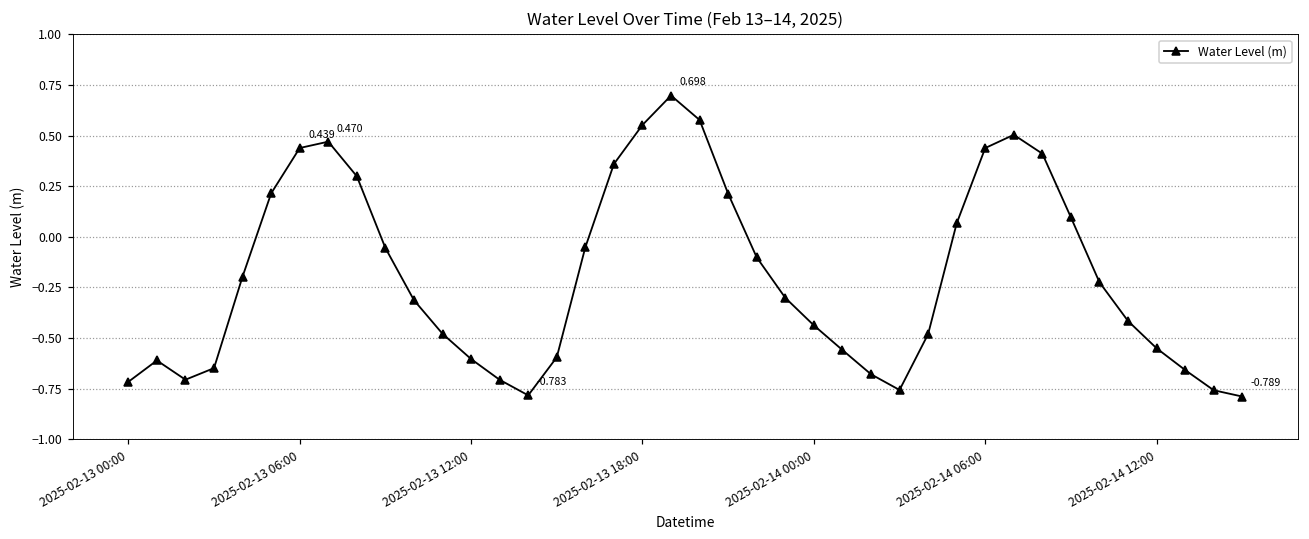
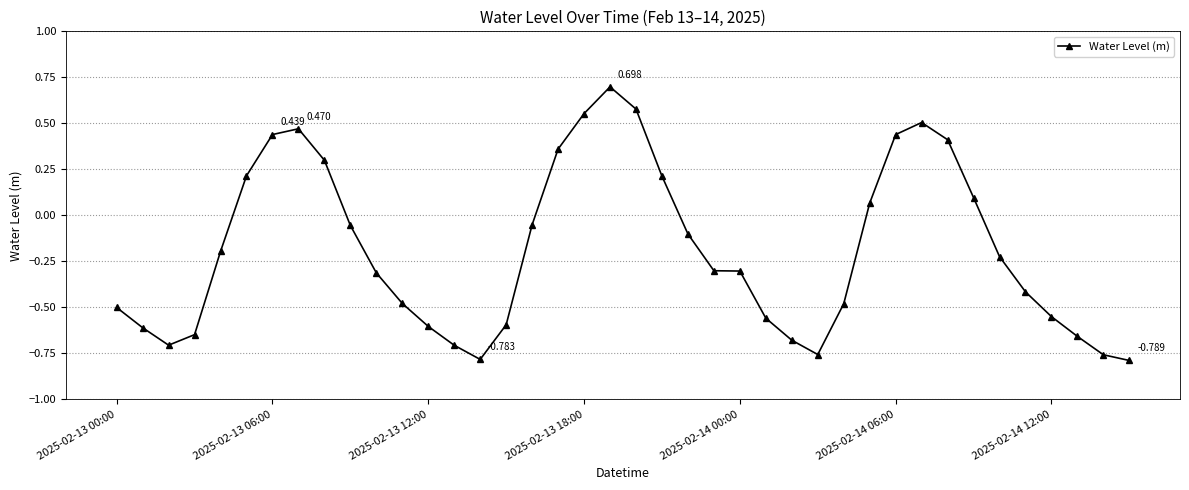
2025-02-13 00:00: -0.72 -> -0.50
2025-02-14 00:00: -0.44 -> -0.30
